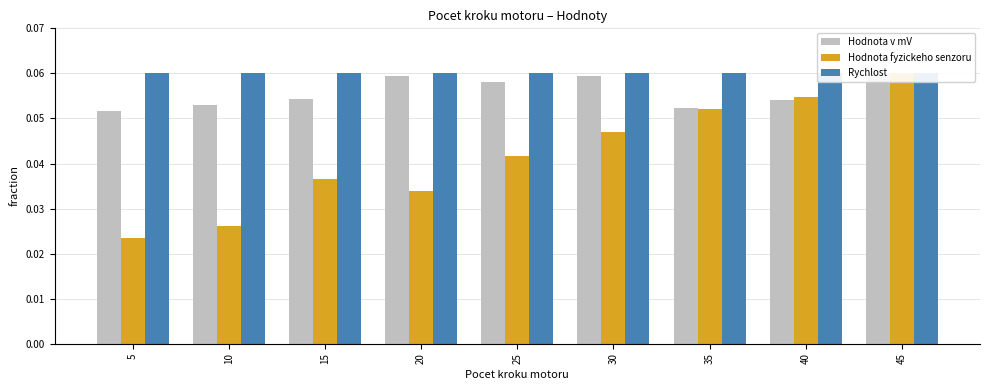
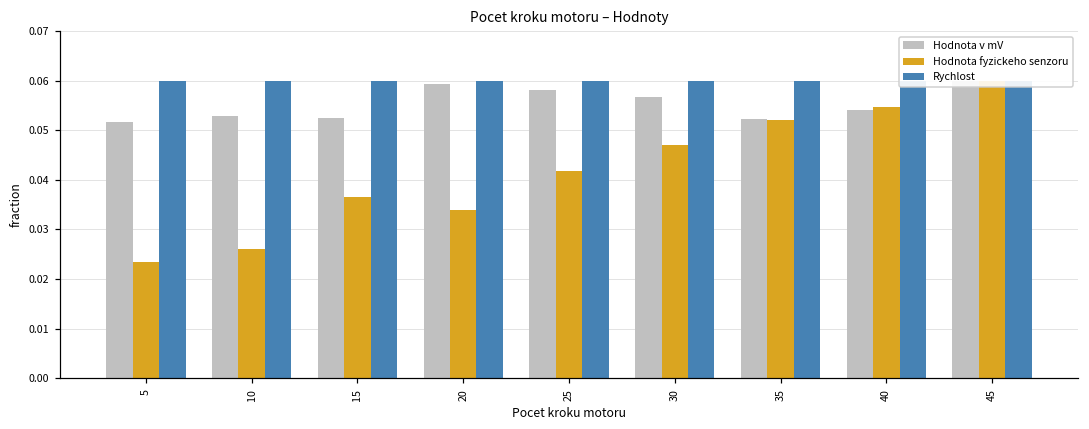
Hodnota v mV, 15: 0.054 -> 0.053
Hodnota v mV, 30: 0.060 -> 0.057
